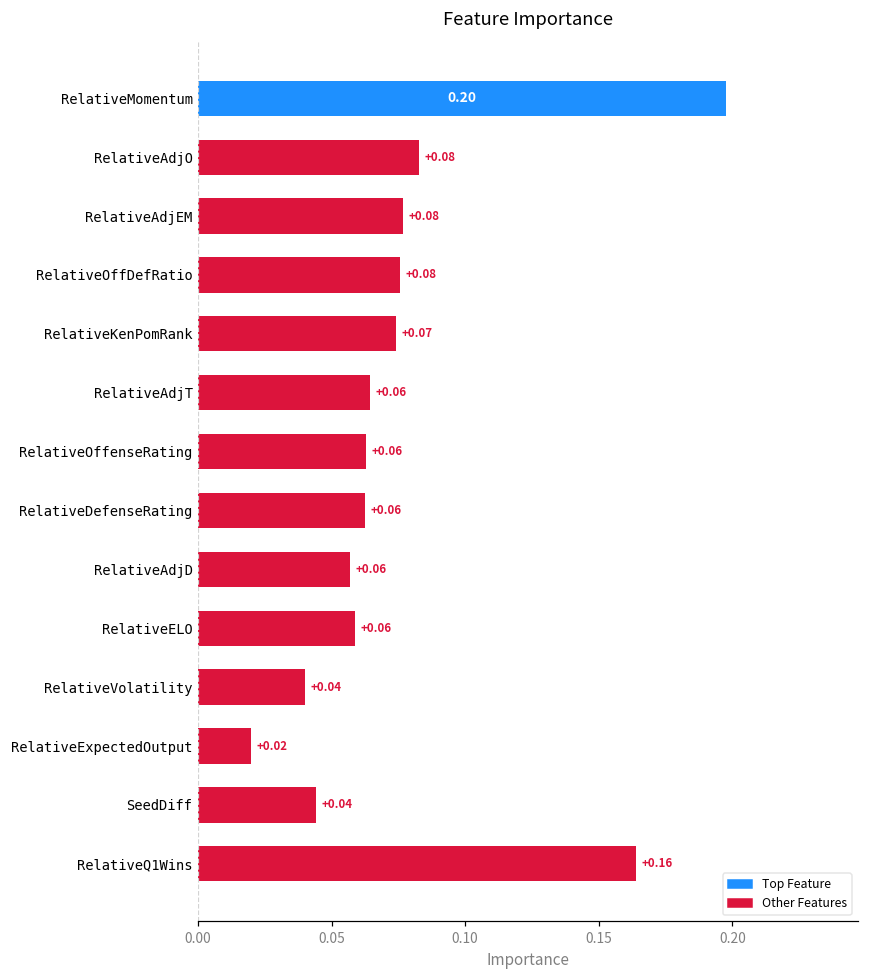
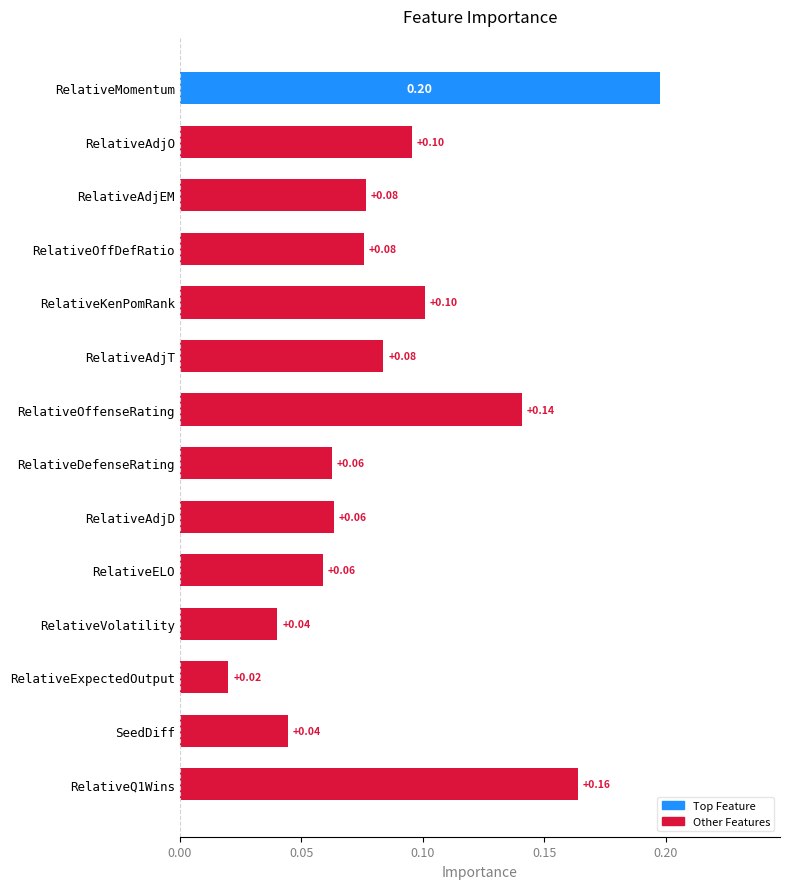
RelativeAdjO: +0.08 -> +0.10
RelativeKenPomRank: +0.07 -> +0.10
RelativeAdjT: +0.06 -> +0.08
RelativeOffenseRating: +0.06 -> +0.14
RelativeAdjD: 0.057 -> 0.063
